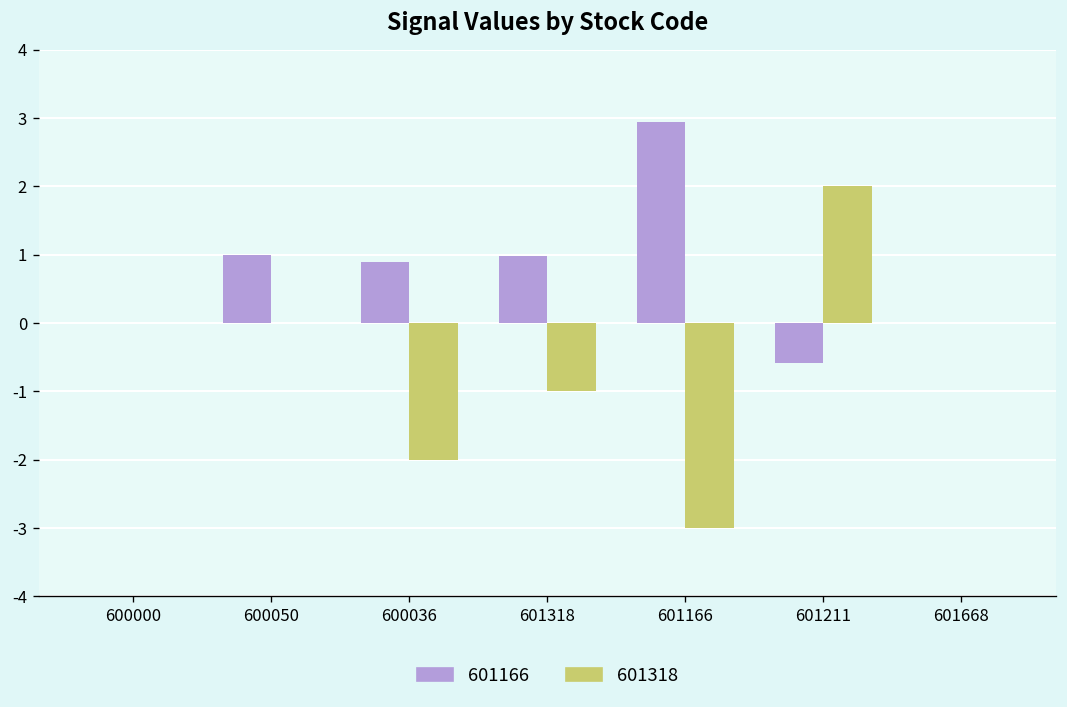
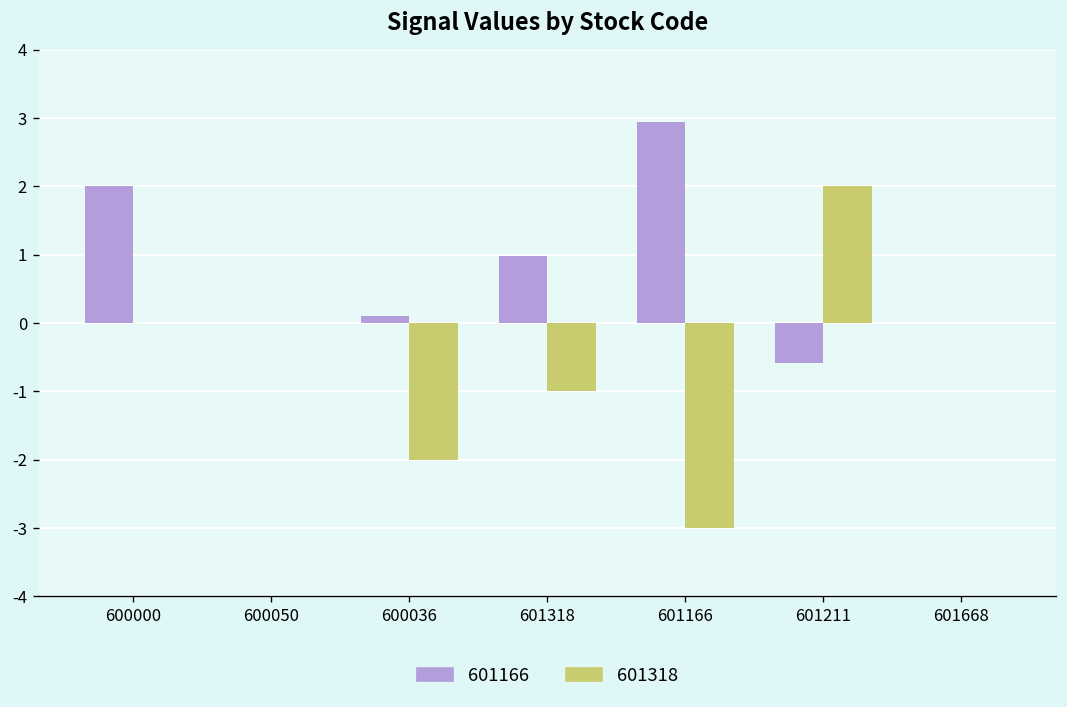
601166, 600000: 0 -> 2
601166, 600050: 1 -> 0
601166, 600036: 0.9 -> 0.1
